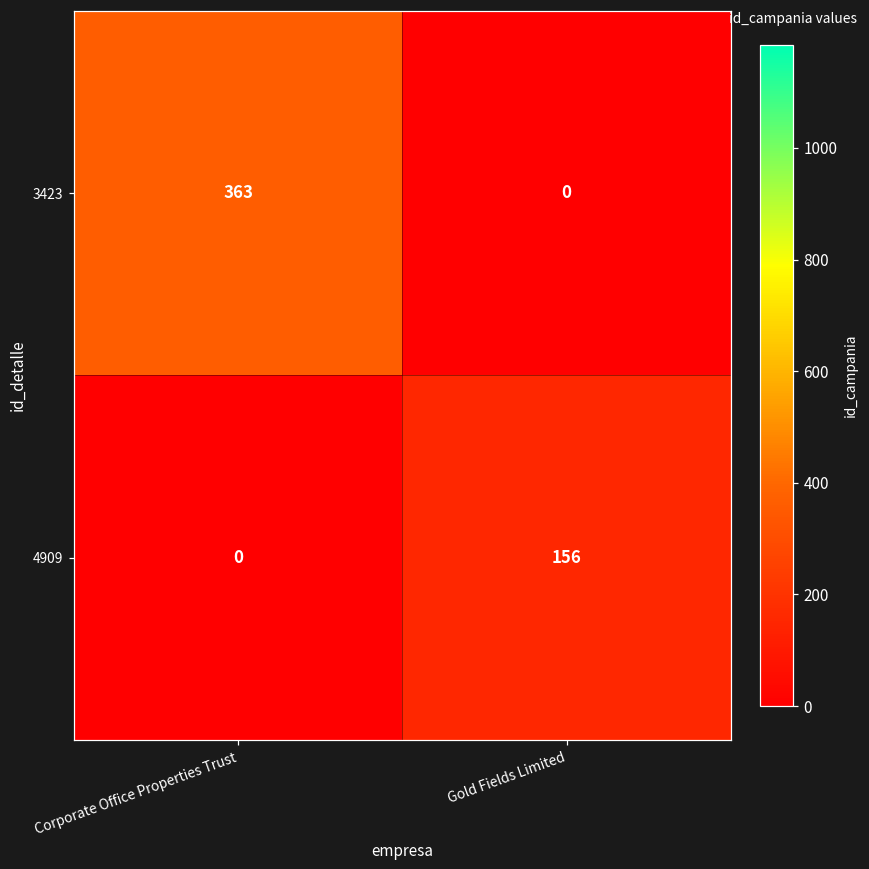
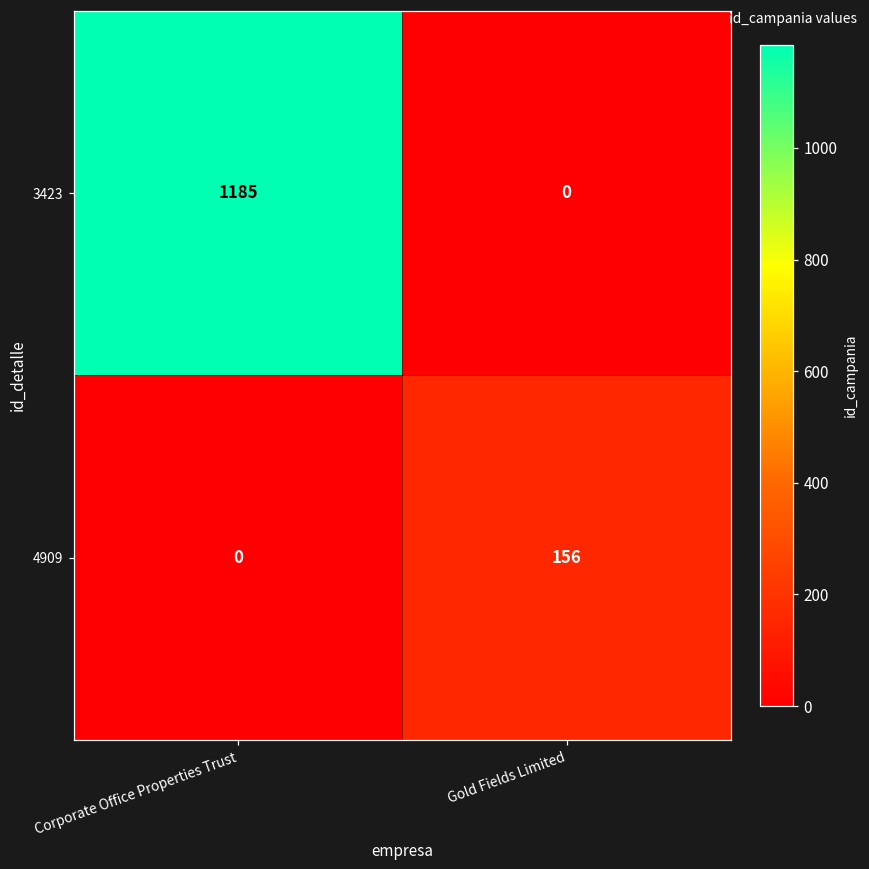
3423, Corporate Office Properties Trust: 363 -> 1185
